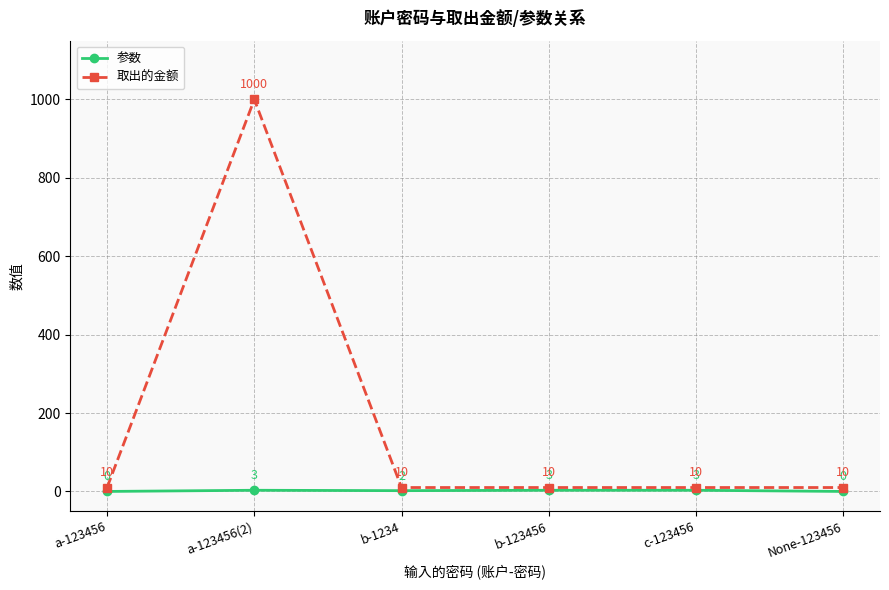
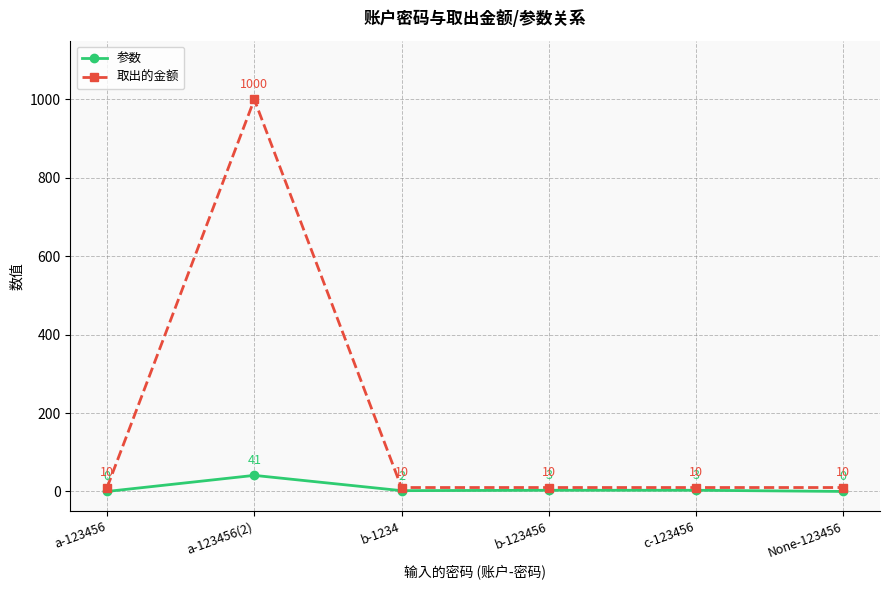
参数, a-123456(2): 3 -> 41
